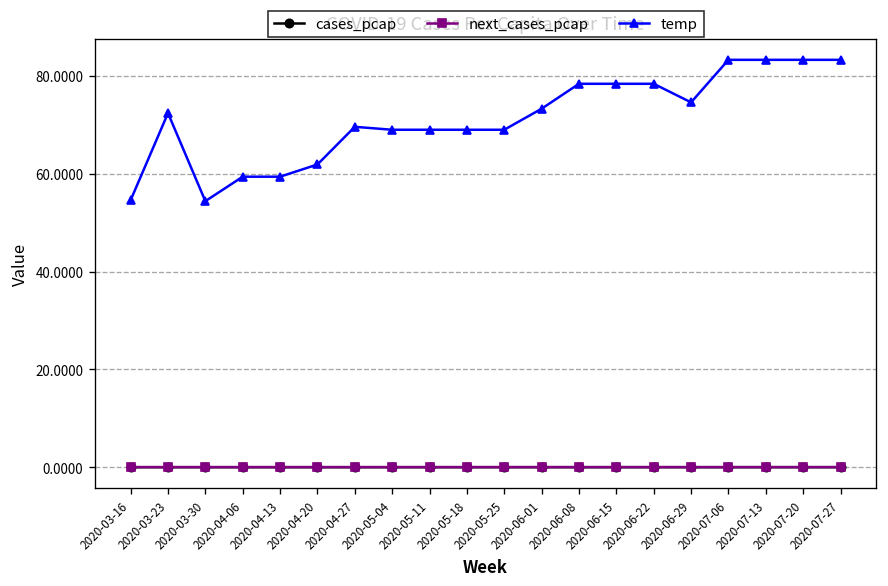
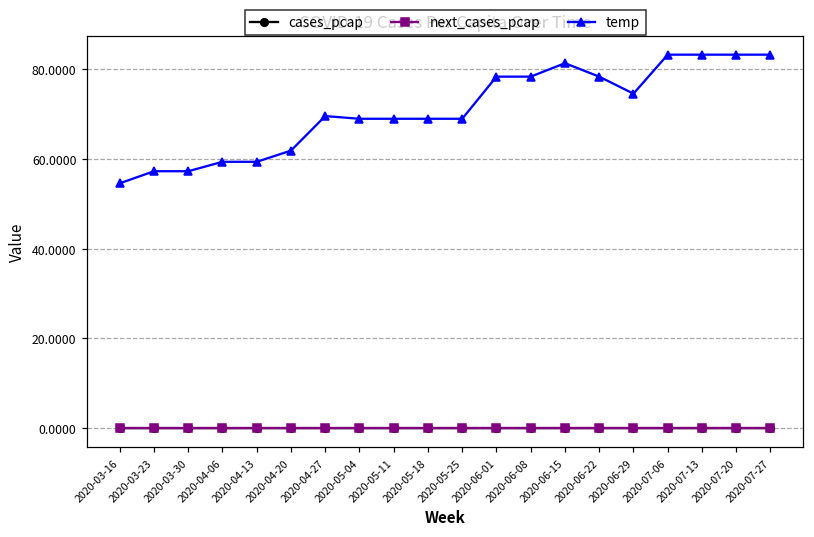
temp, 2020-03-23: 72 -> 57
temp, 2020-03-30: 54 -> 57
temp, 2020-06-01: 73 -> 78
temp, 2020-06-15: 78 -> 81
